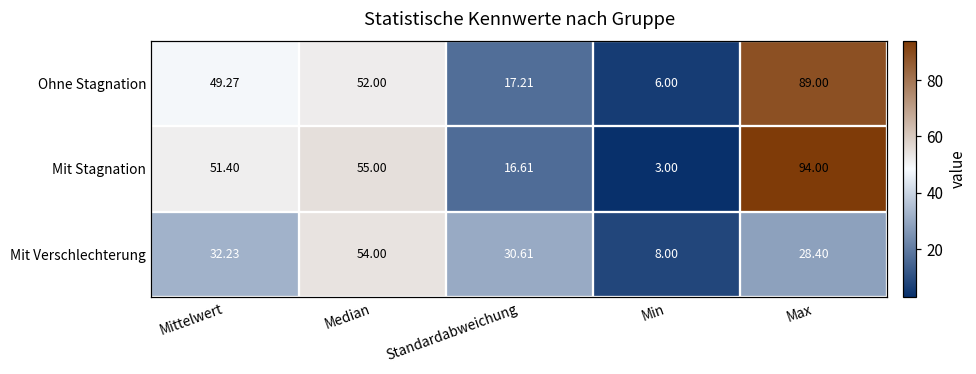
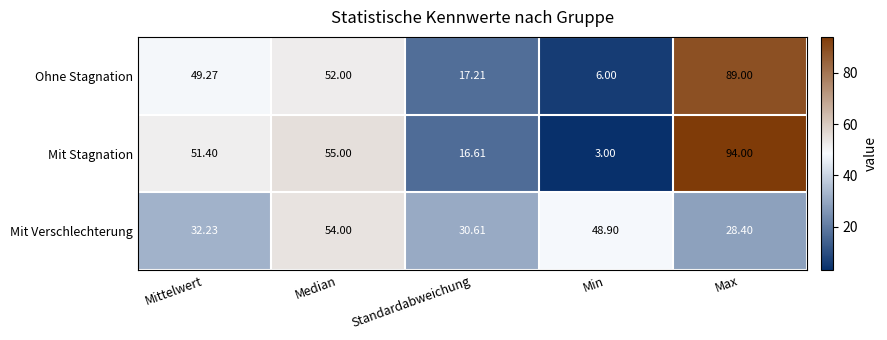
Mit Verschlechterung, Min: 8.00 -> 48.90
